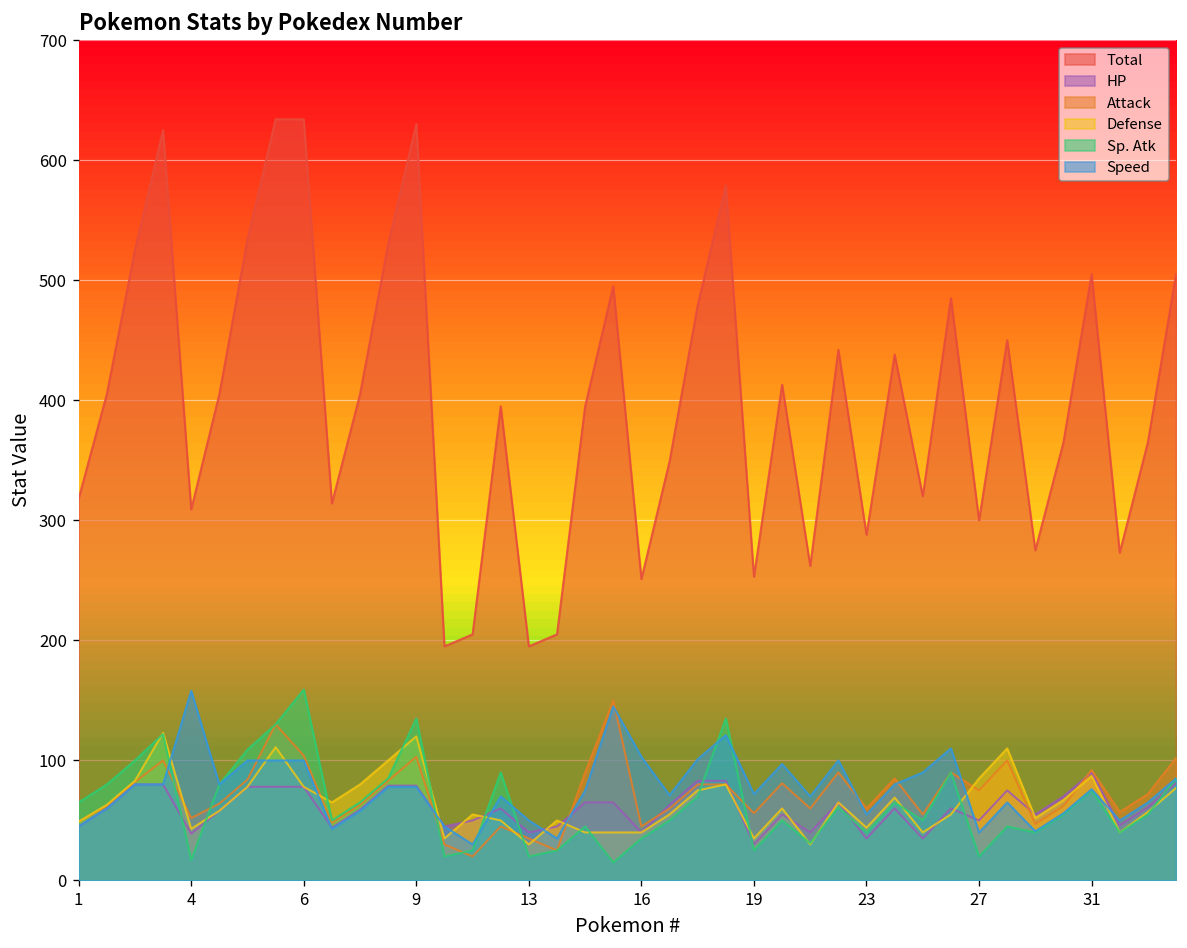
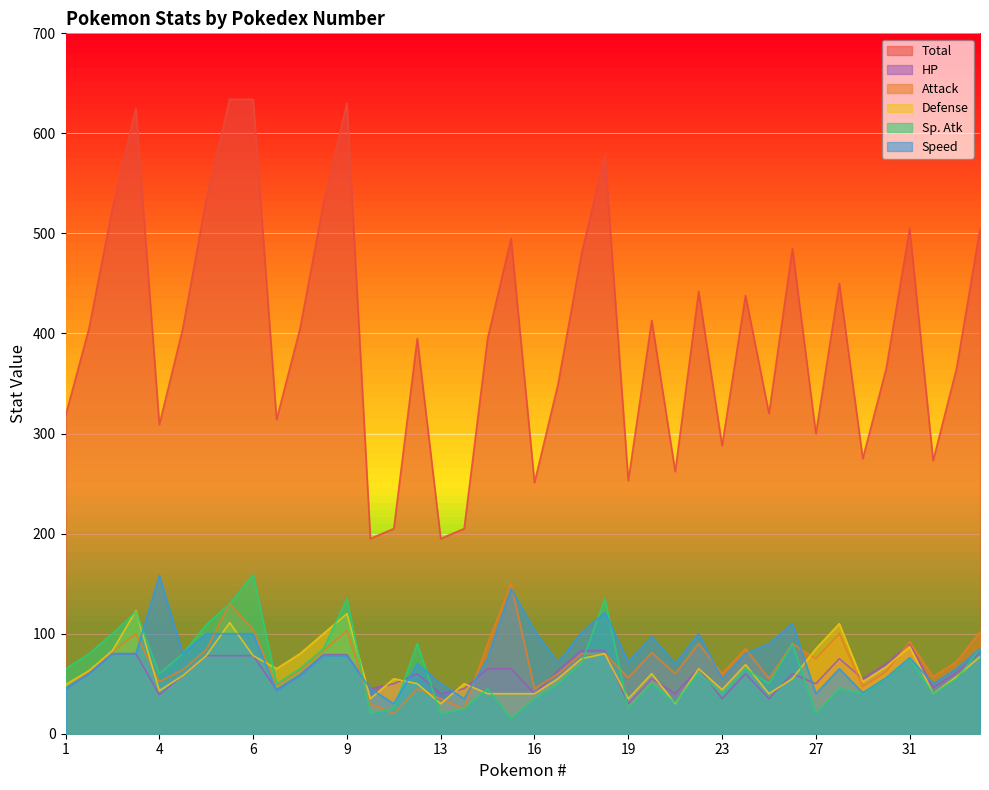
Sp. Atk, 4: 17 -> 60
